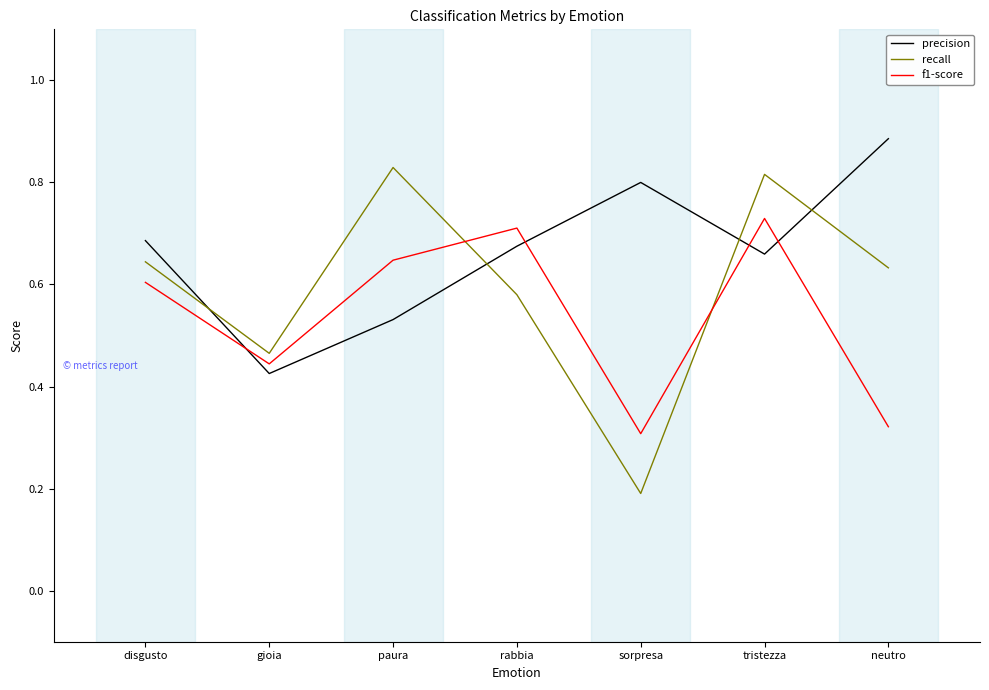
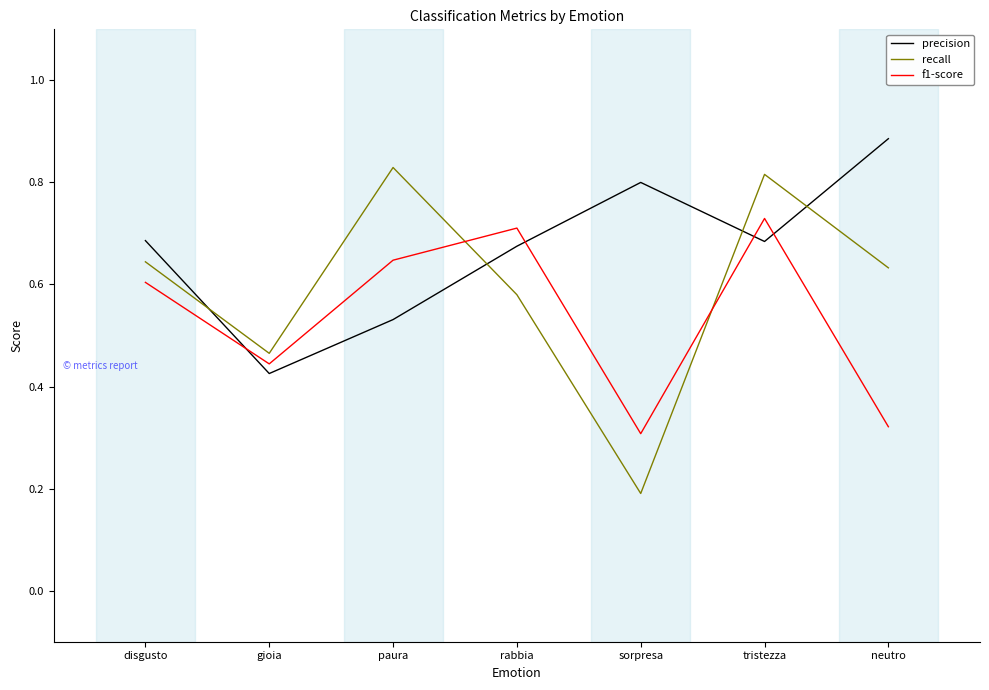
precision, tristezza: 0.66 -> 0.68
